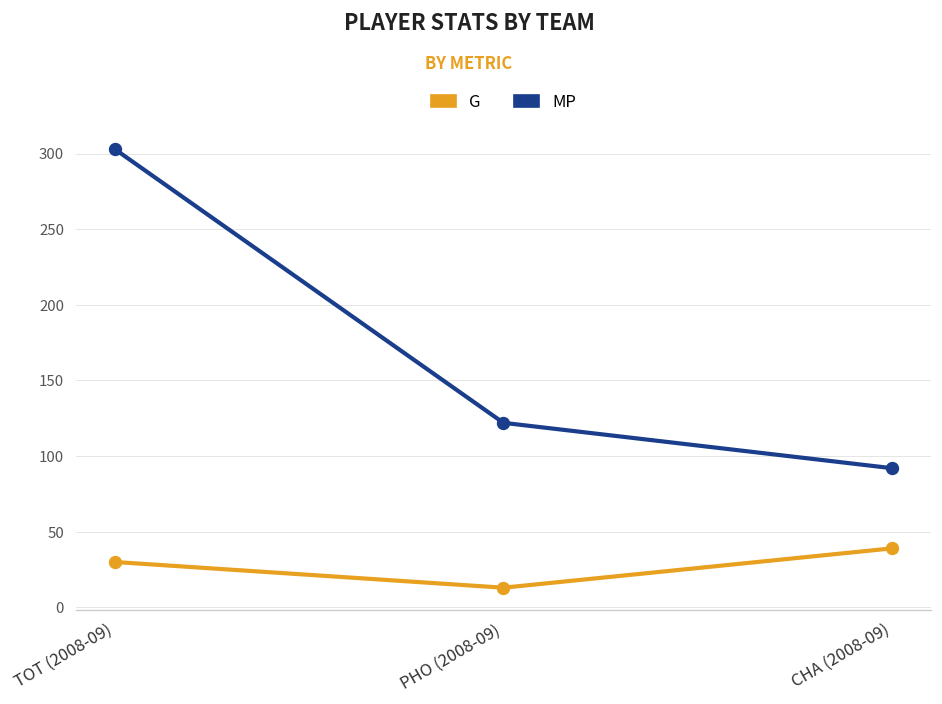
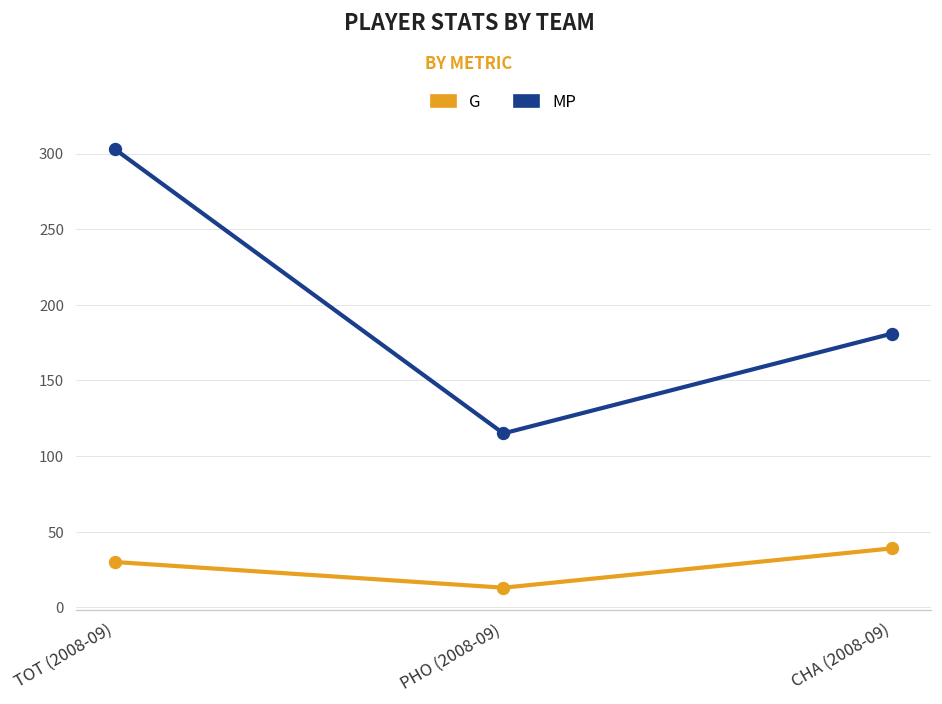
MP, PHO (2008-09): 122 -> 115
MP, CHA (2008-09): 92 -> 181
